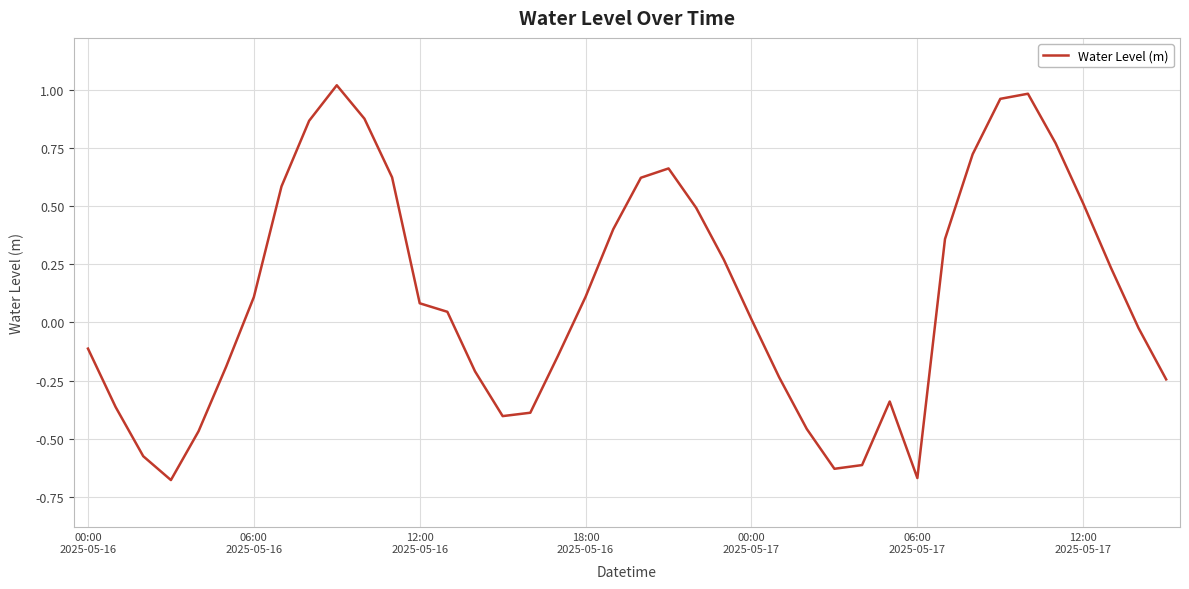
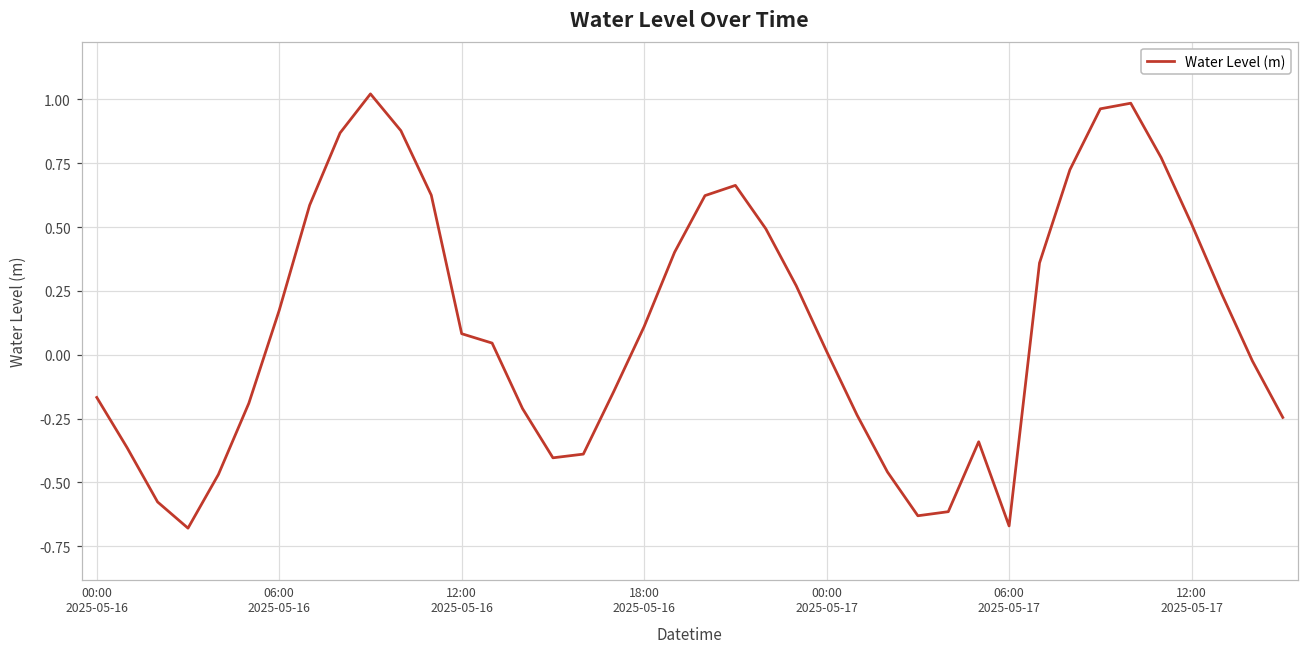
00:00 2025-05-16: -0.11 -> -0.17
06:00 2025-05-16: 0.11 -> 0.17
